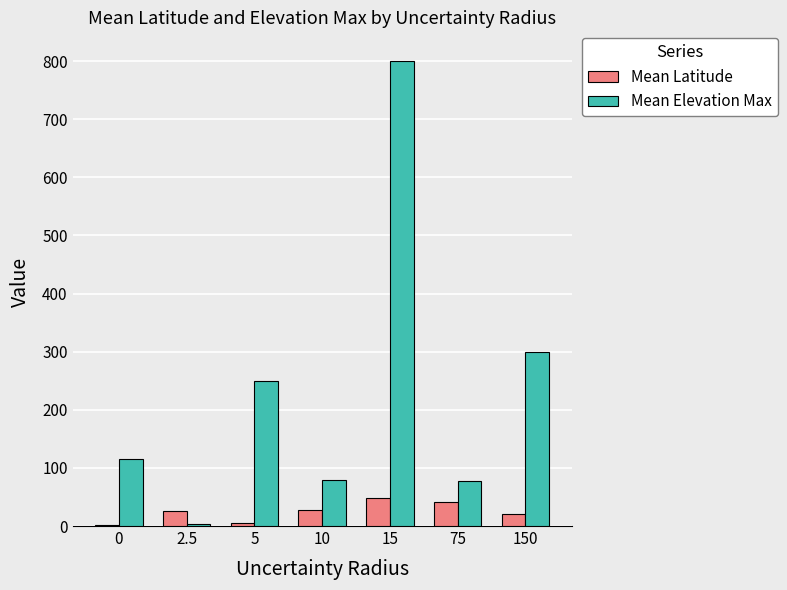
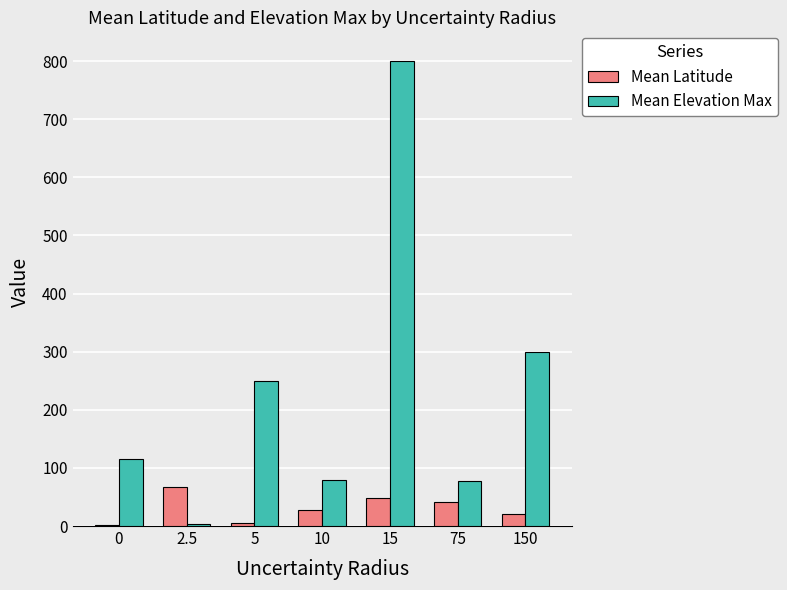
Mean Latitude, 2.5: 30 -> 70
